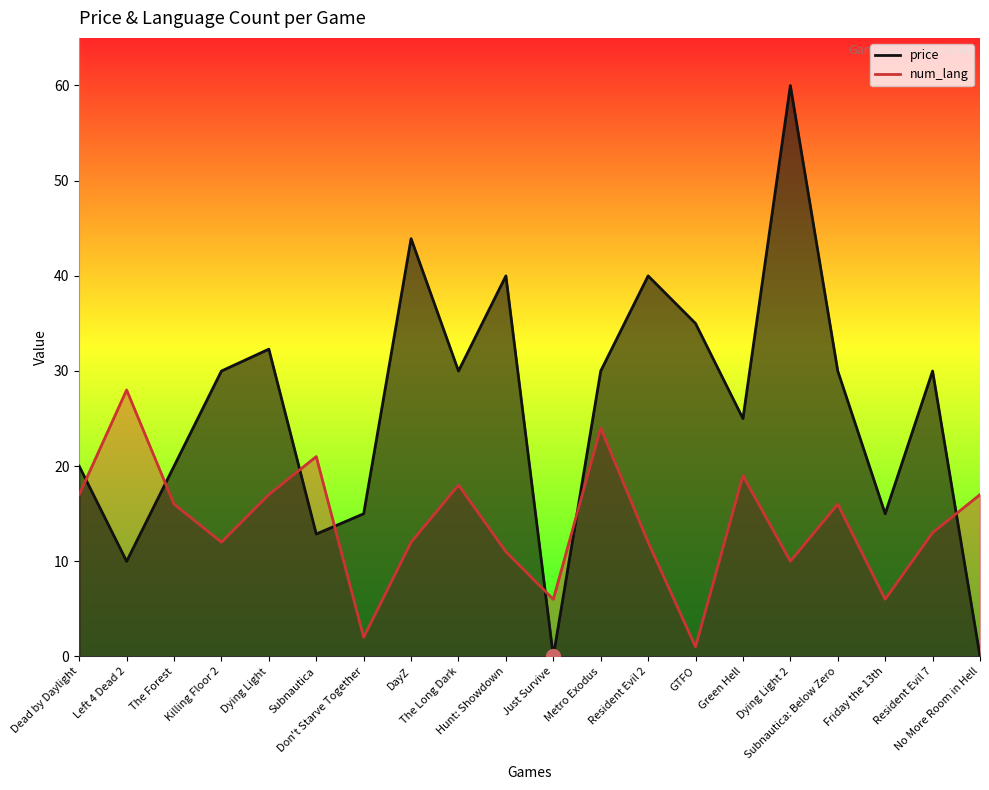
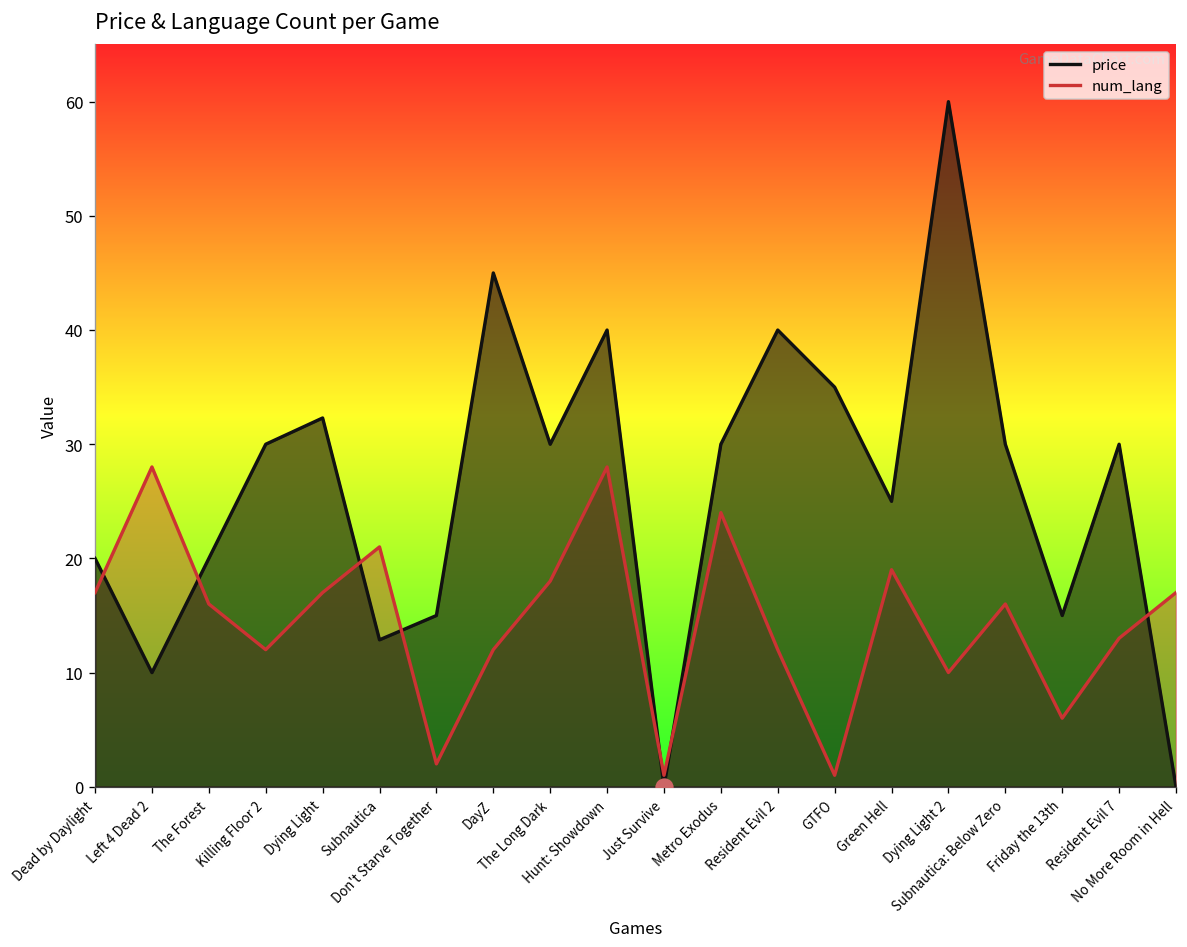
price, DayZ: 44 -> 45
num_lang, Hunt: Showdown: 11 -> 28
num_lang, Just Survive: 6 -> 1
